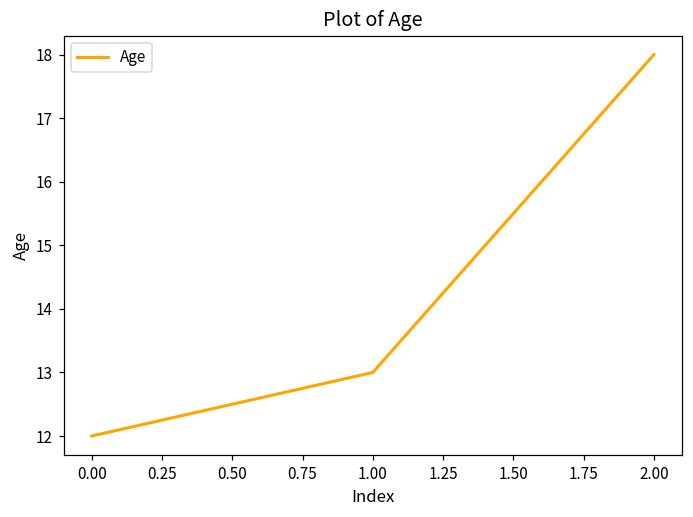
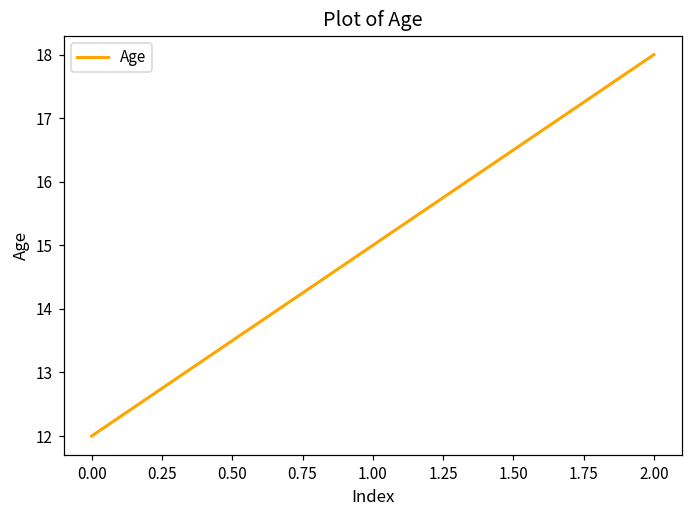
1.00: 13 -> 15
